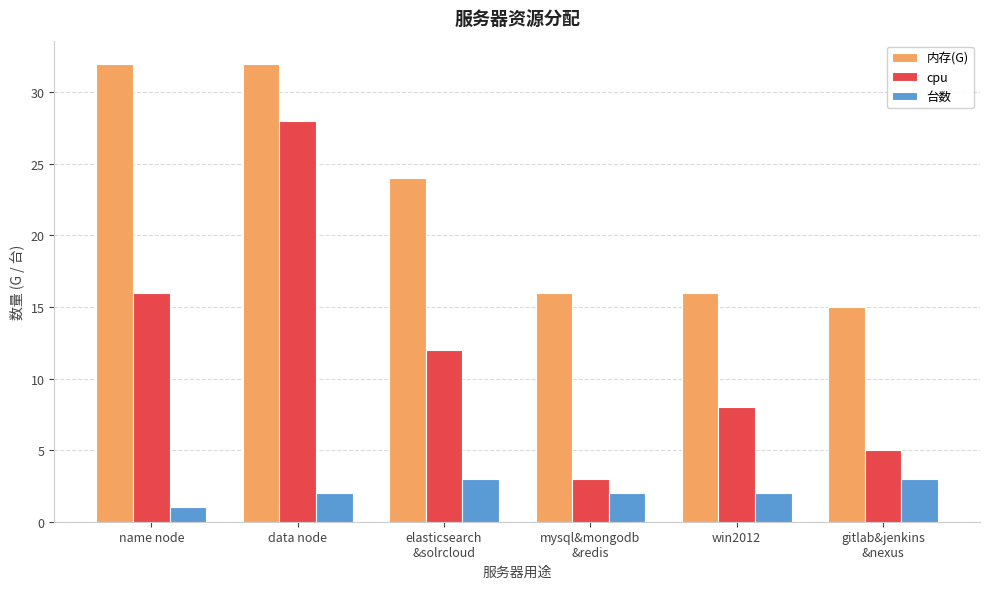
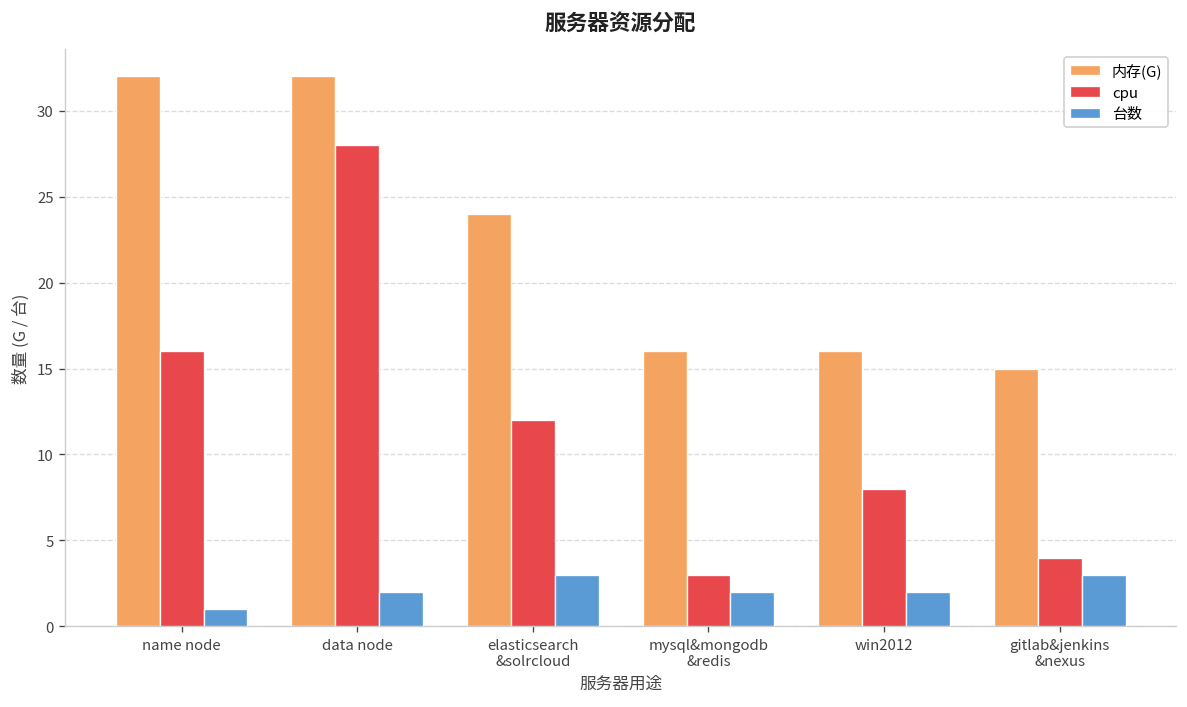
cpu, gitlab&jenkins &nexus: 5 -> 4
